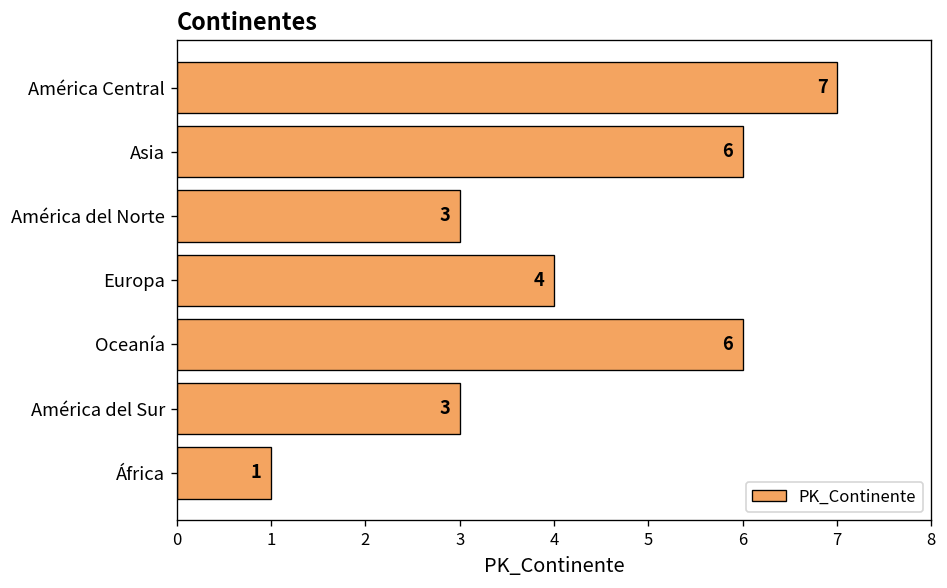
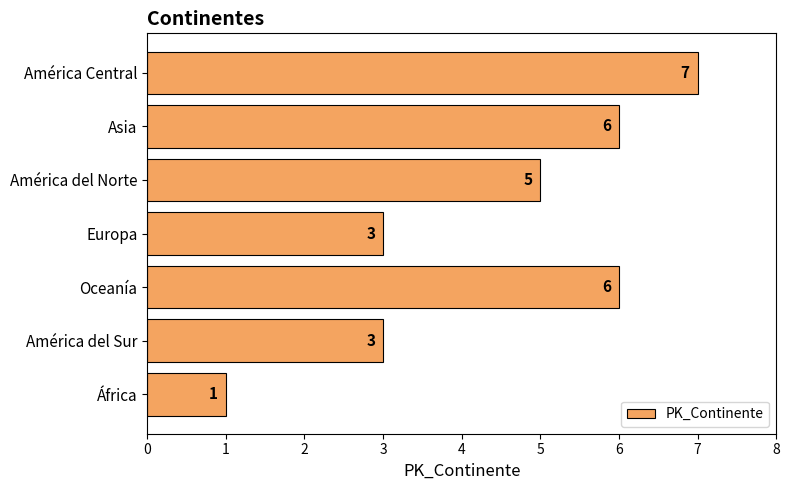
América del Norte: 3 -> 5
Europa: 4 -> 3
